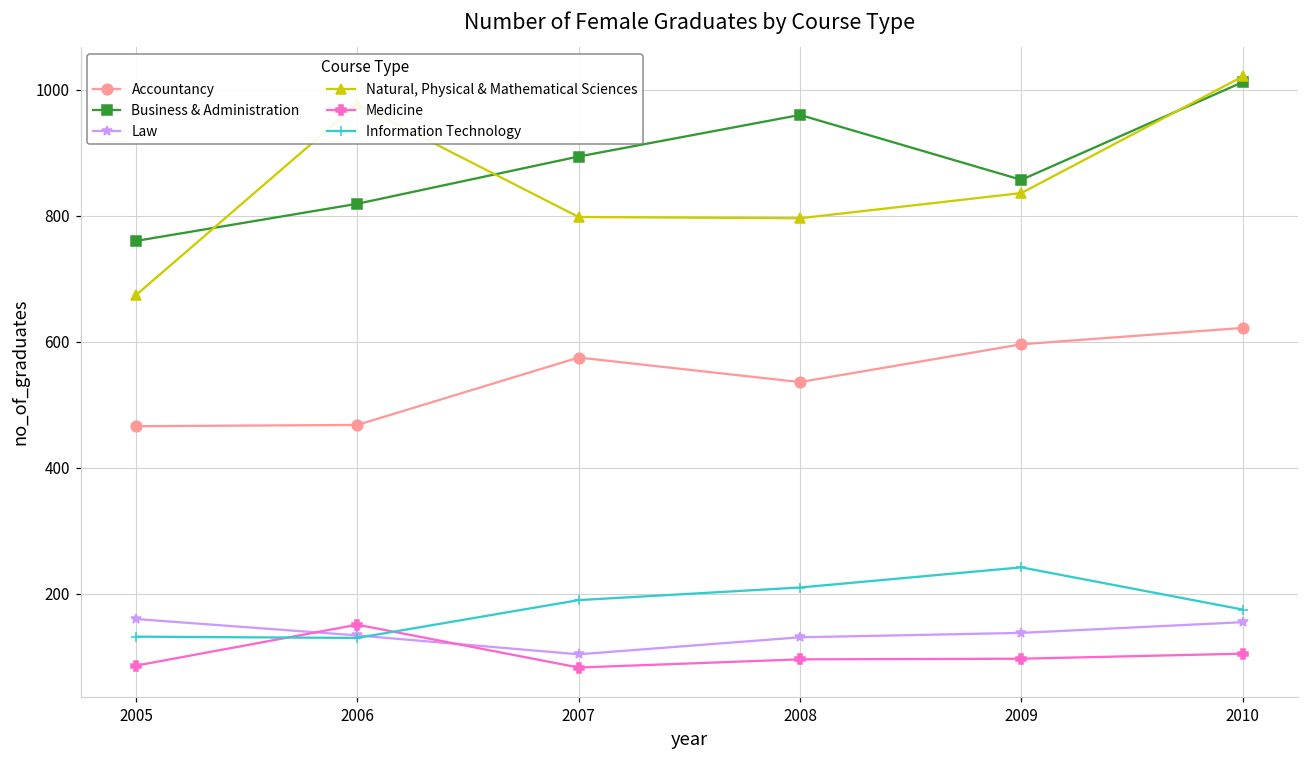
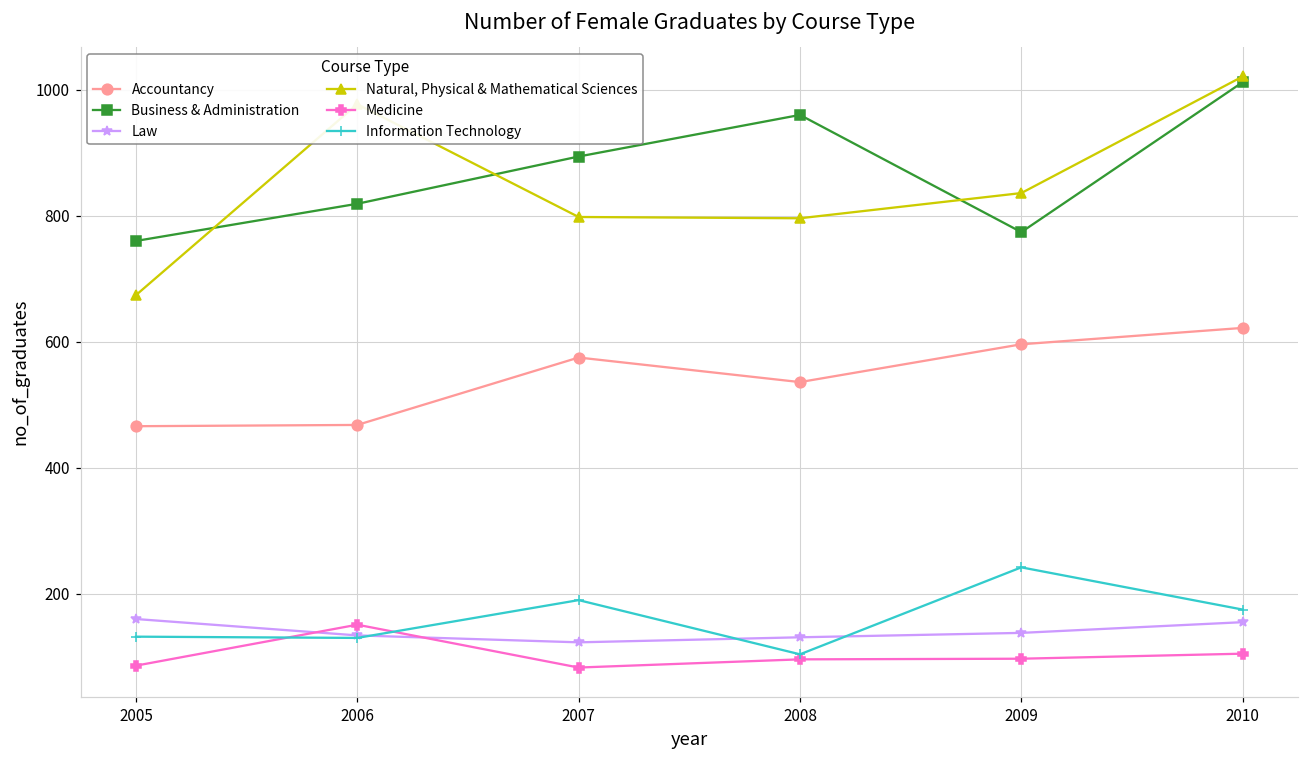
Law, 2007: 100 -> 120
Information Technology, 2008: 210 -> 100
Business & Administration, 2009: 860 -> 770
